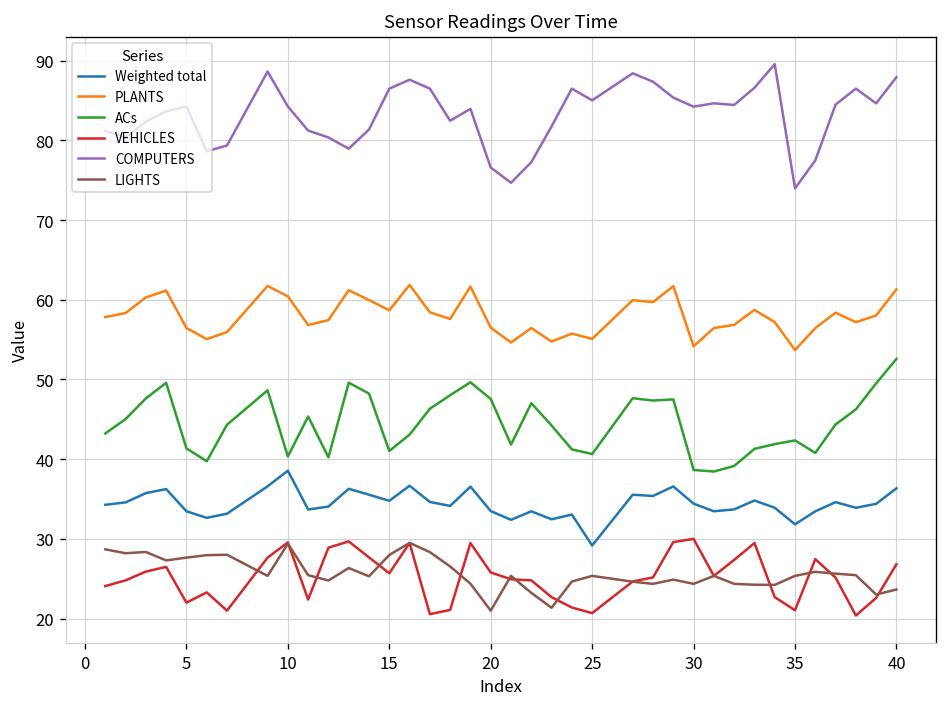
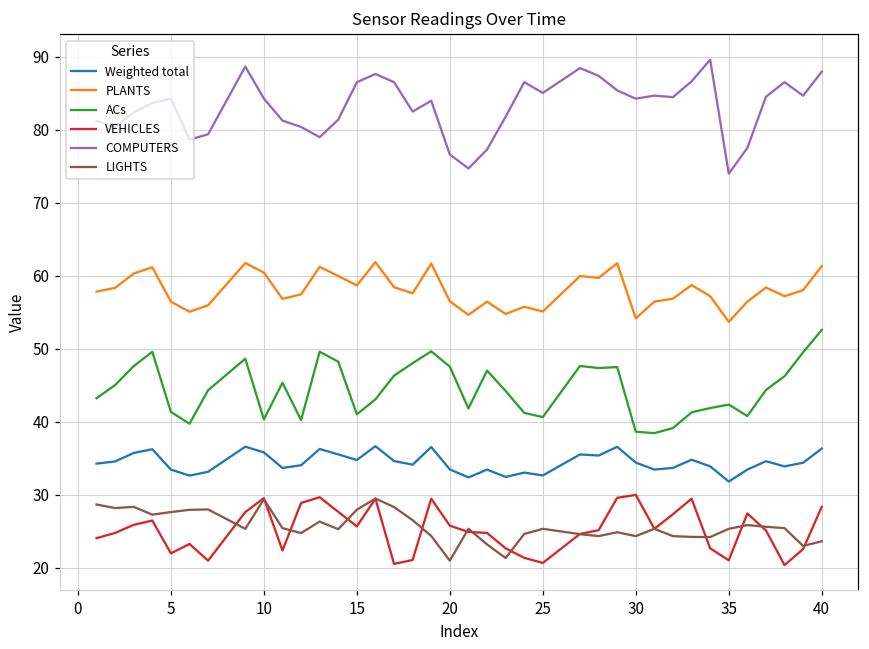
Weighted total, 10: 39 -> 36
Weighted total, 25: 29 -> 33
VEHICLES, 40: 27 -> 28
